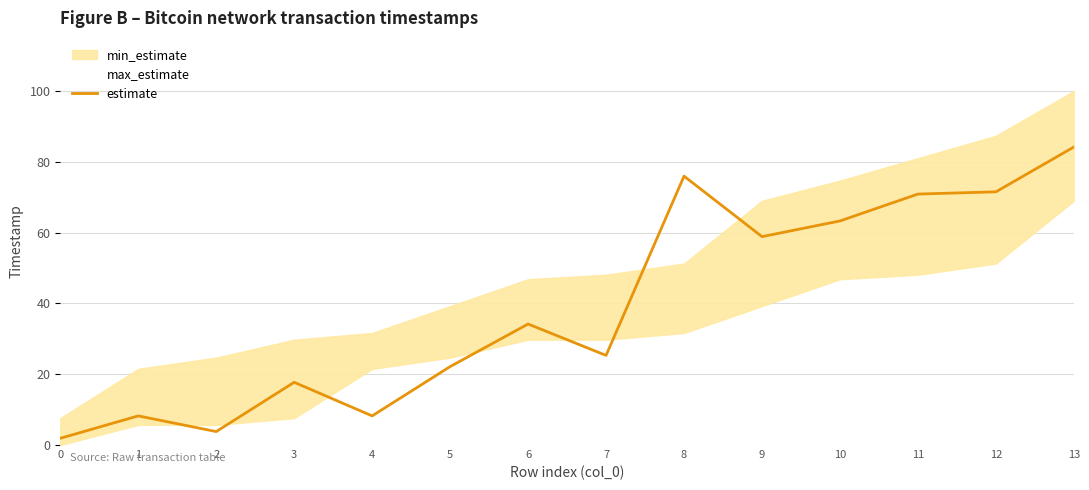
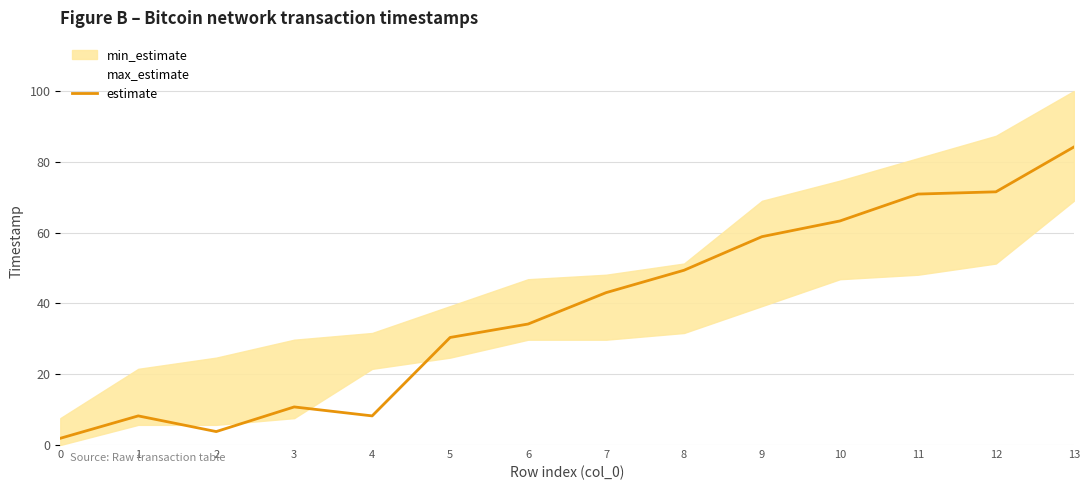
estimate, 3: 18 -> 11
estimate, 5: 22 -> 30
estimate, 7: 25 -> 43
estimate, 8: 76 -> 49
